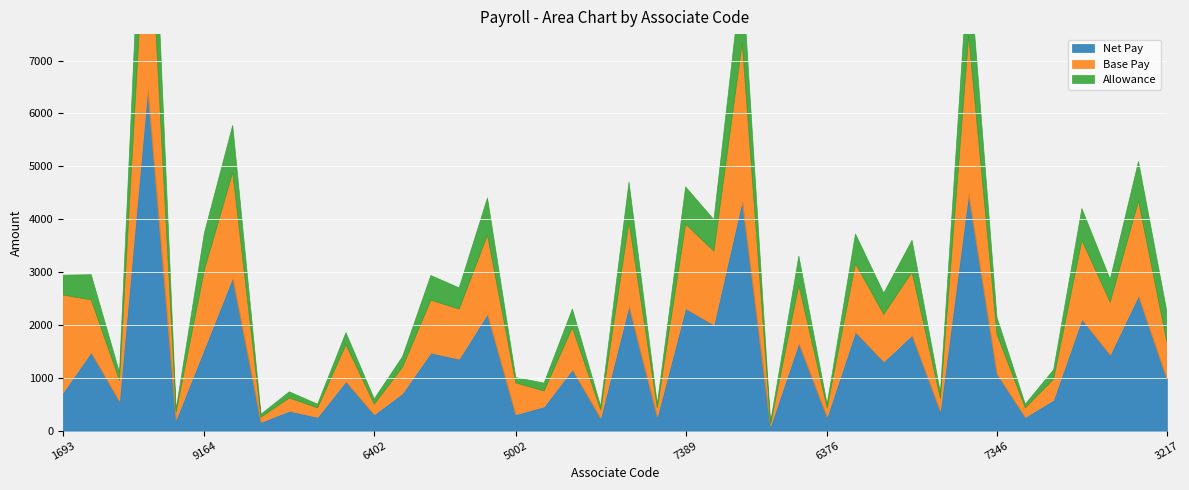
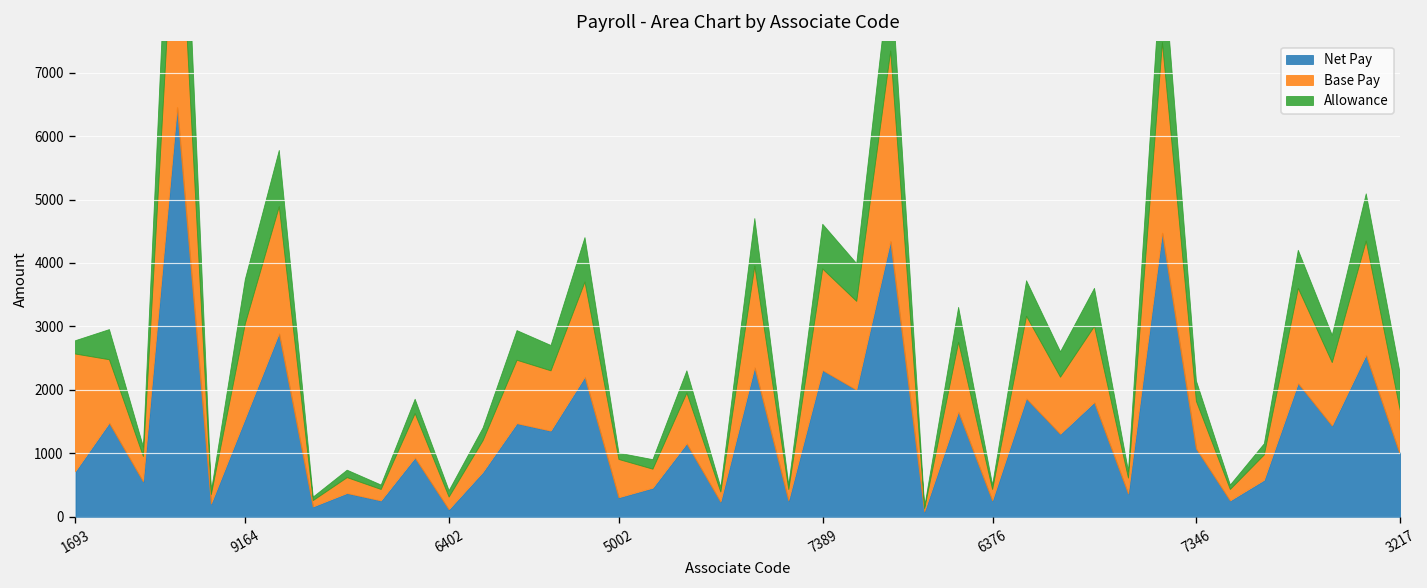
Allowance, 1693: 400 -> 200
Net Pay, 6402: 300 -> 100
